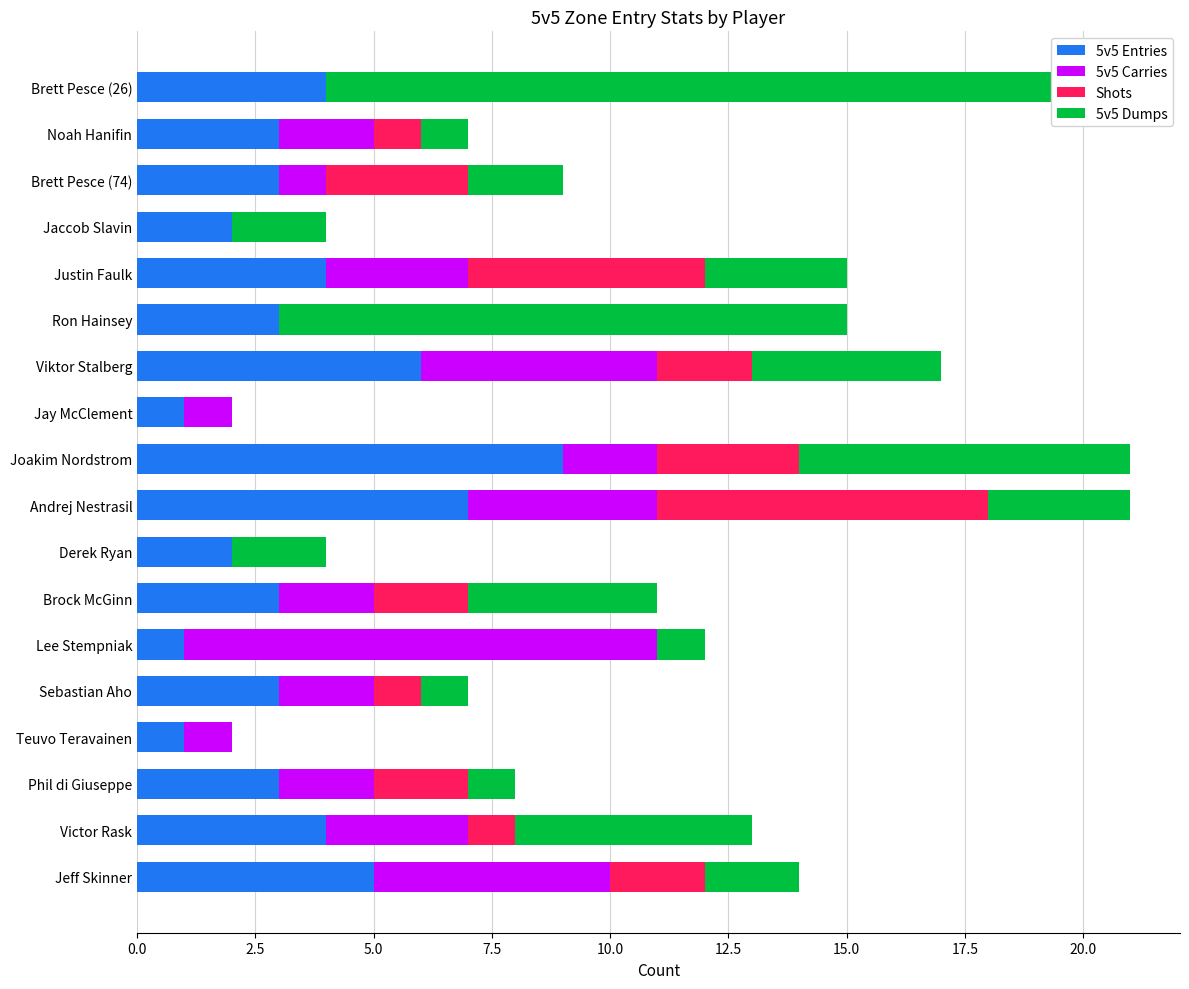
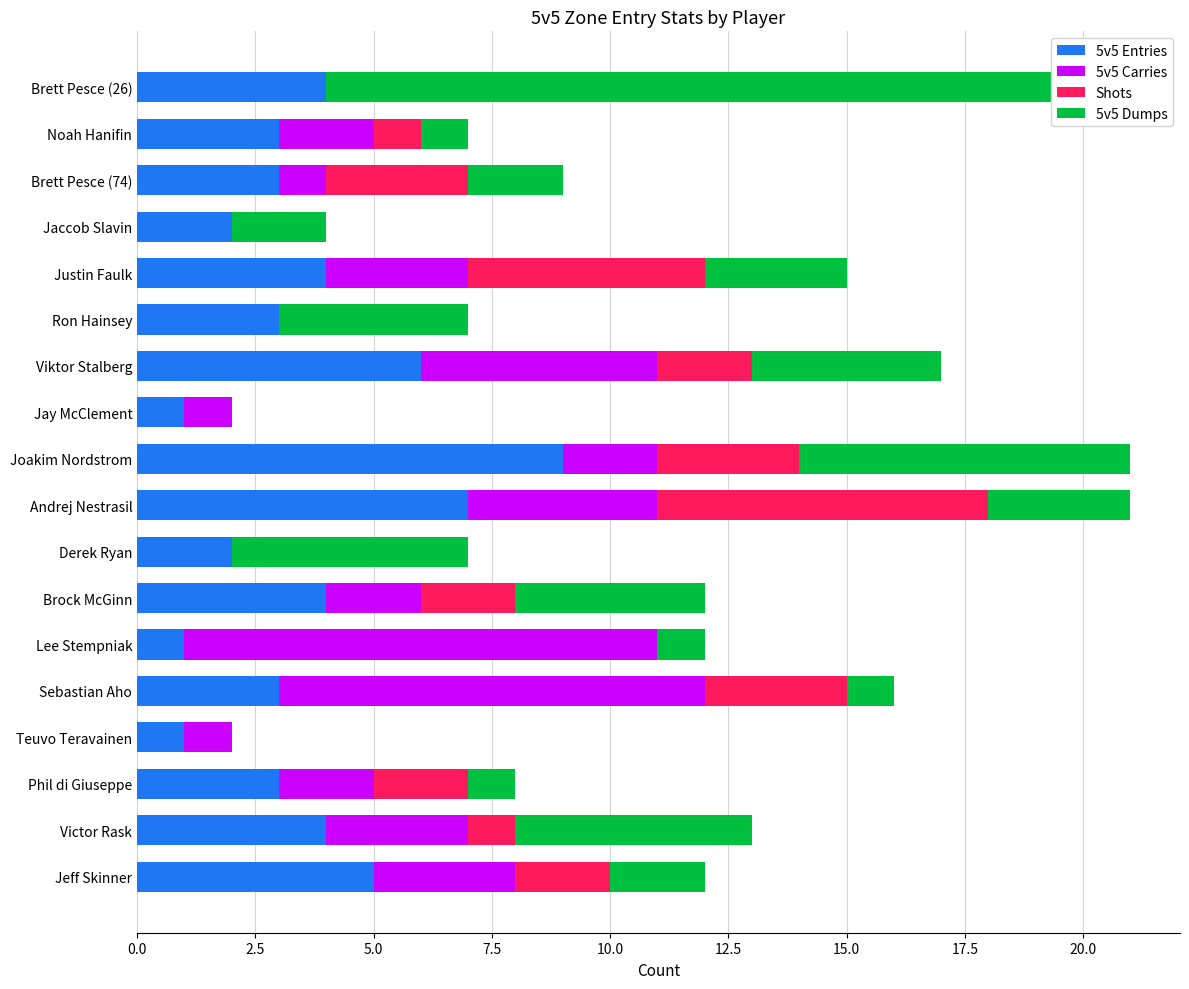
5v5 Dumps, Ron Hainsey: 12 -> 4
5v5 Dumps, Derek Ryan: 2 -> 5
5v5 Entries, Brock McGinn: 3 -> 4
5v5 Carries, Sebastian Aho: 2 -> 9
Shots, Sebastian Aho: 1 -> 3
5v5 Carries, Jeff Skinner: 5 -> 3
